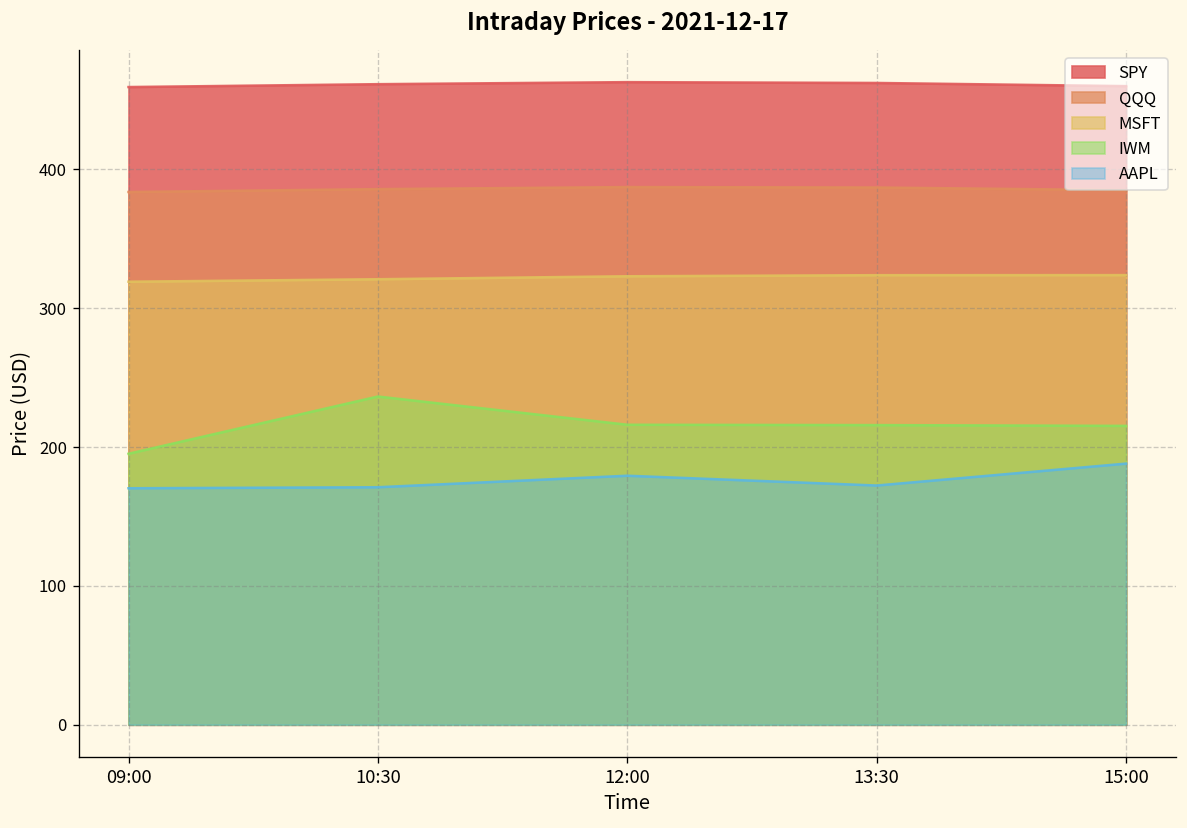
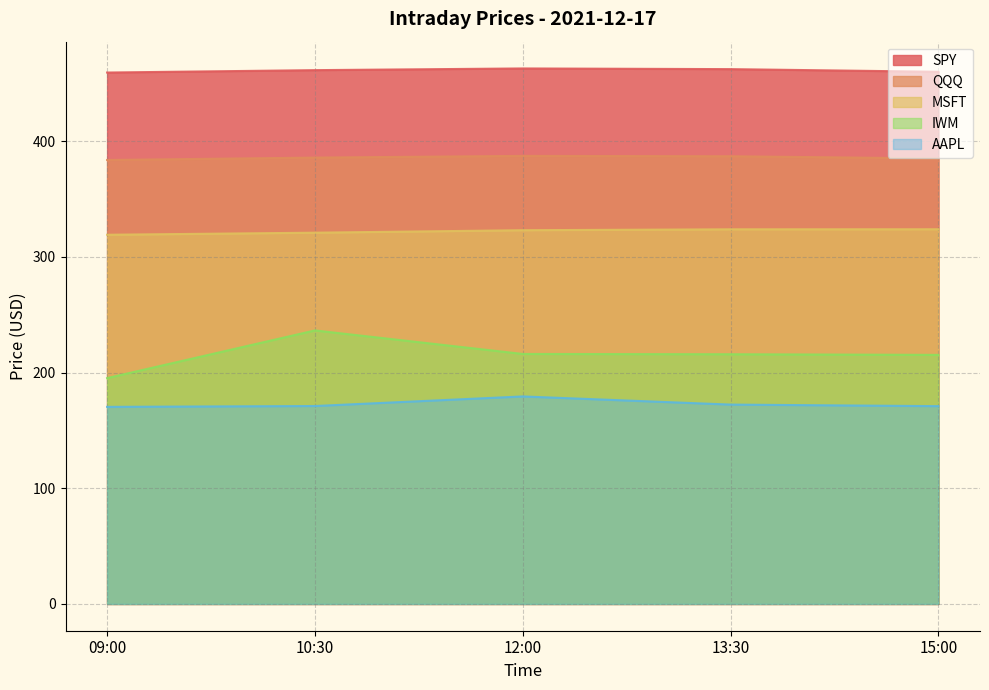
AAPL, 15:00: 188 -> 171
